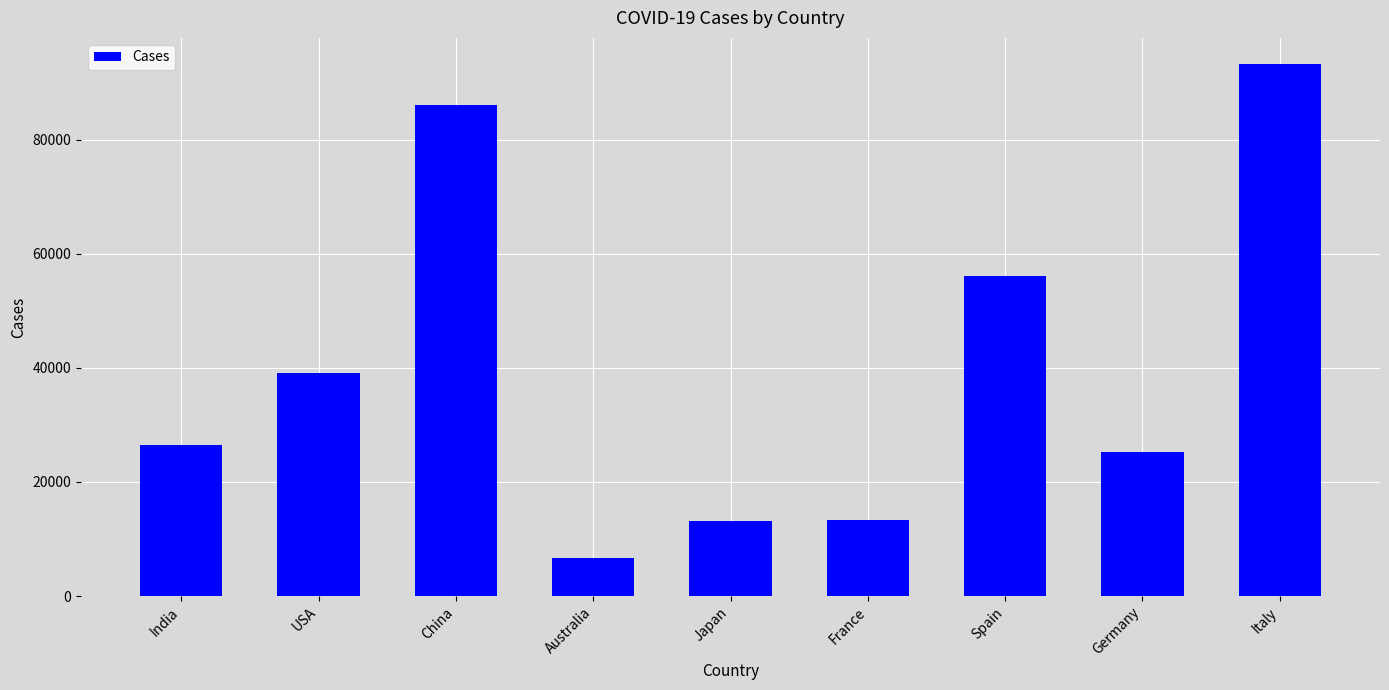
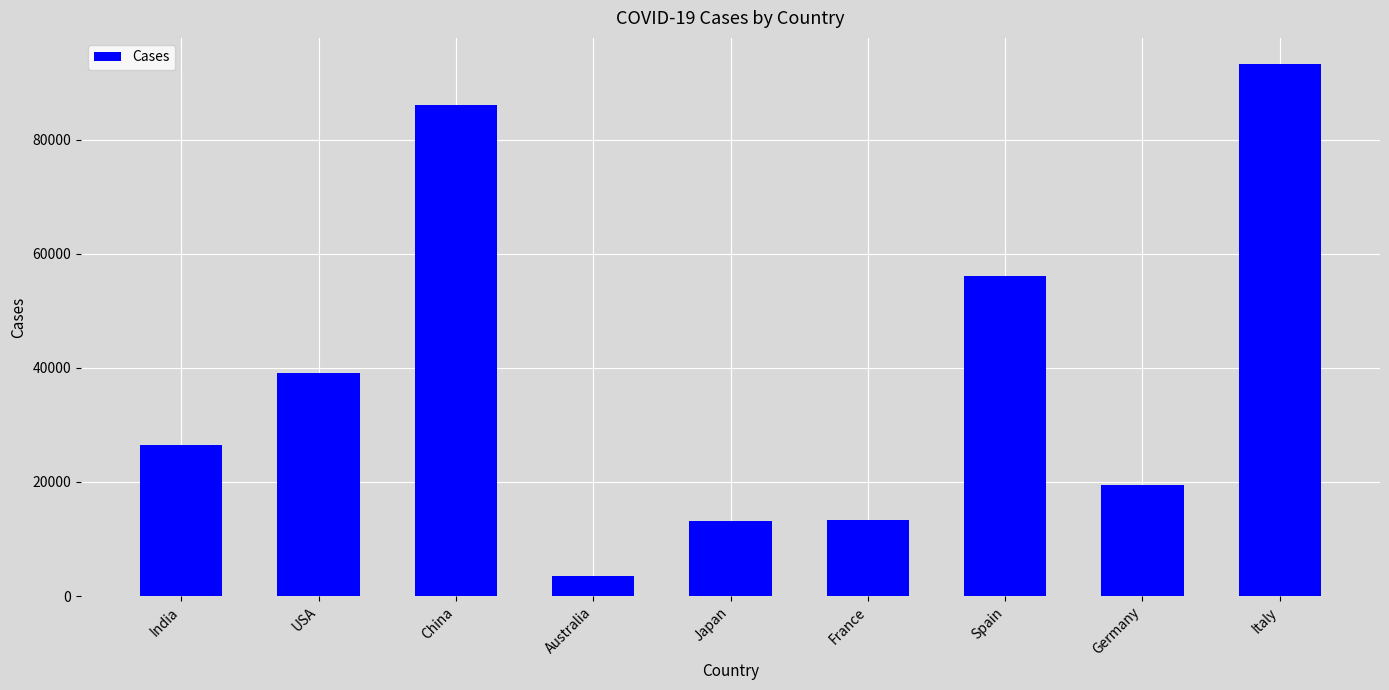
Australia: 7000 -> 4000
Germany: 25000 -> 20000
